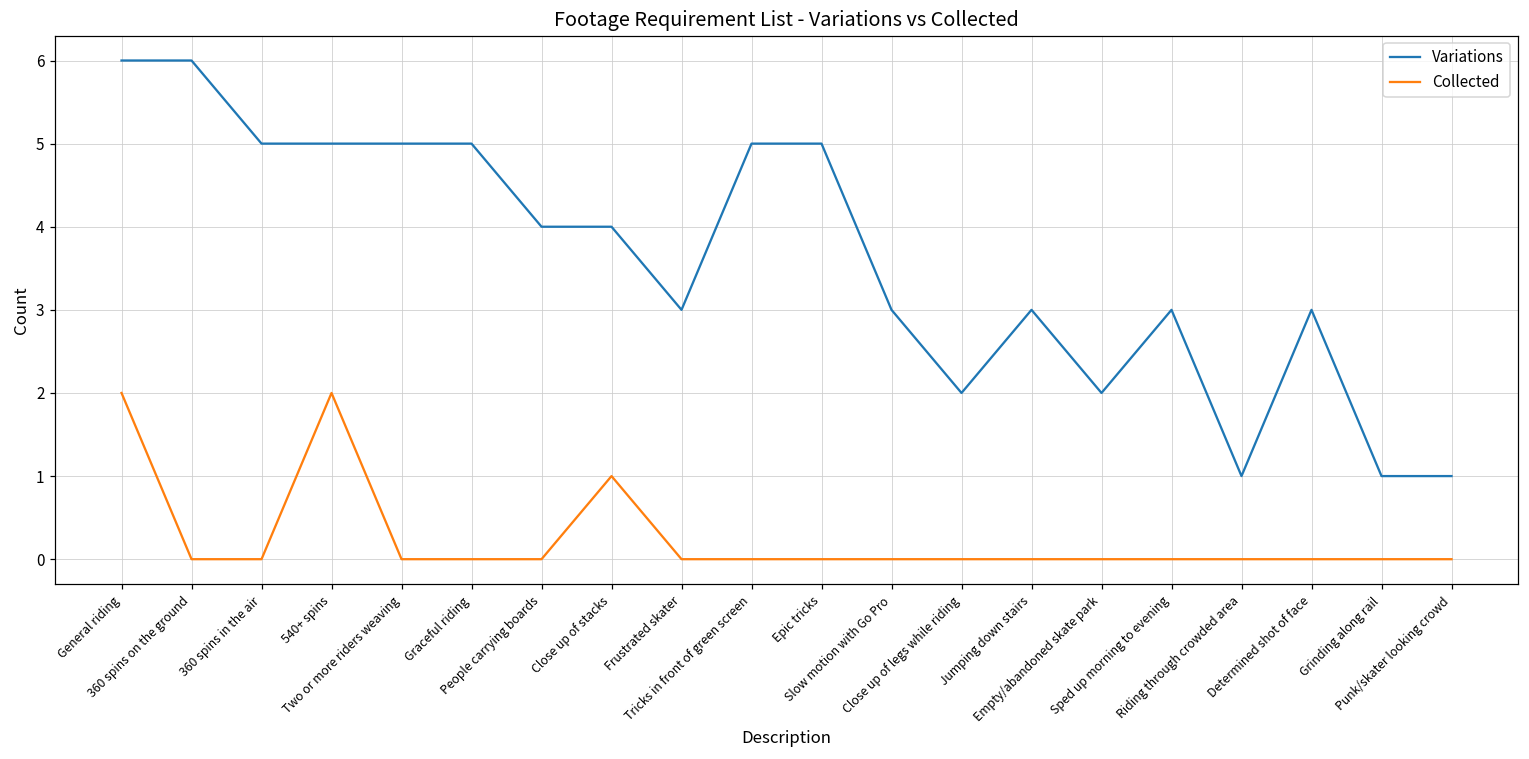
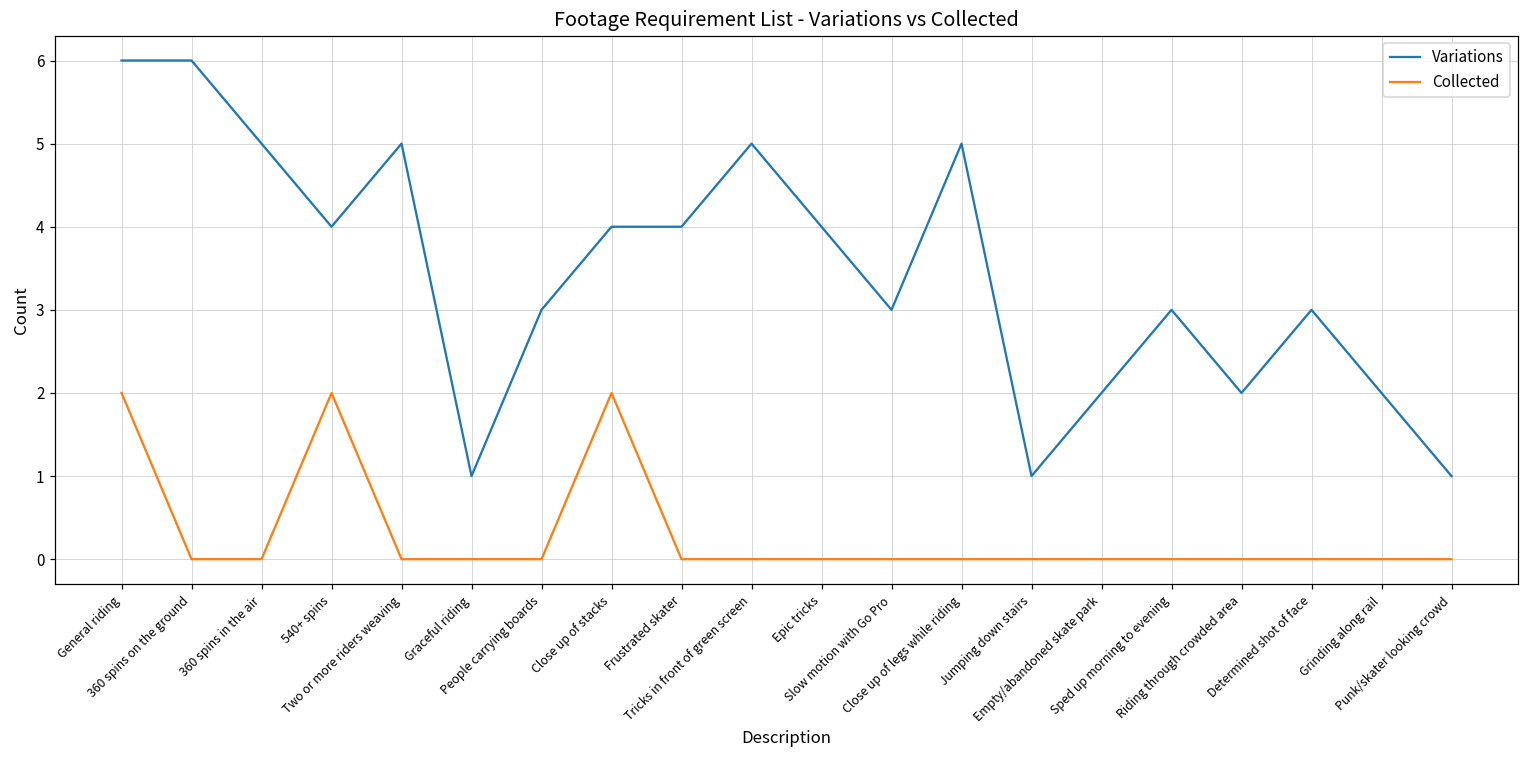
Variations, 540+ spins: 5 -> 4
Variations, Graceful riding: 5 -> 1
Variations, People carrying boards: 4 -> 3
Collected, Close up of stacks: 1 -> 2
Variations, Frustrated skater: 3 -> 4
Variations, Epic tricks: 5 -> 4
Variations, Close up of legs while riding: 2 -> 5
Variations, Jumping down stairs: 3 -> 1
Variations, Riding through crowded area: 1 -> 2
Variations, Grinding along rail: 1 -> 2
